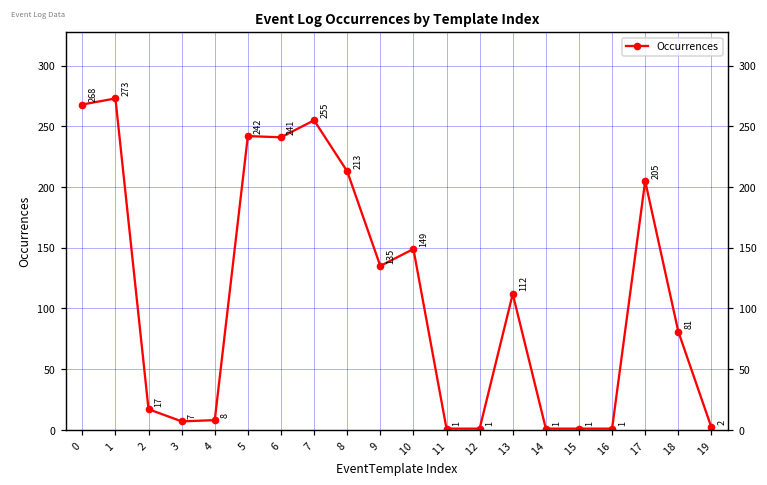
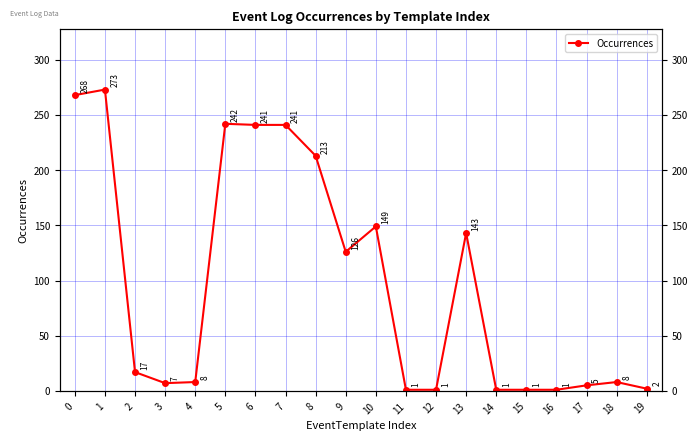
7: 255 -> 241
9: 135 -> 126
13: 112 -> 143
17: 205 -> 5
18: 81 -> 8
